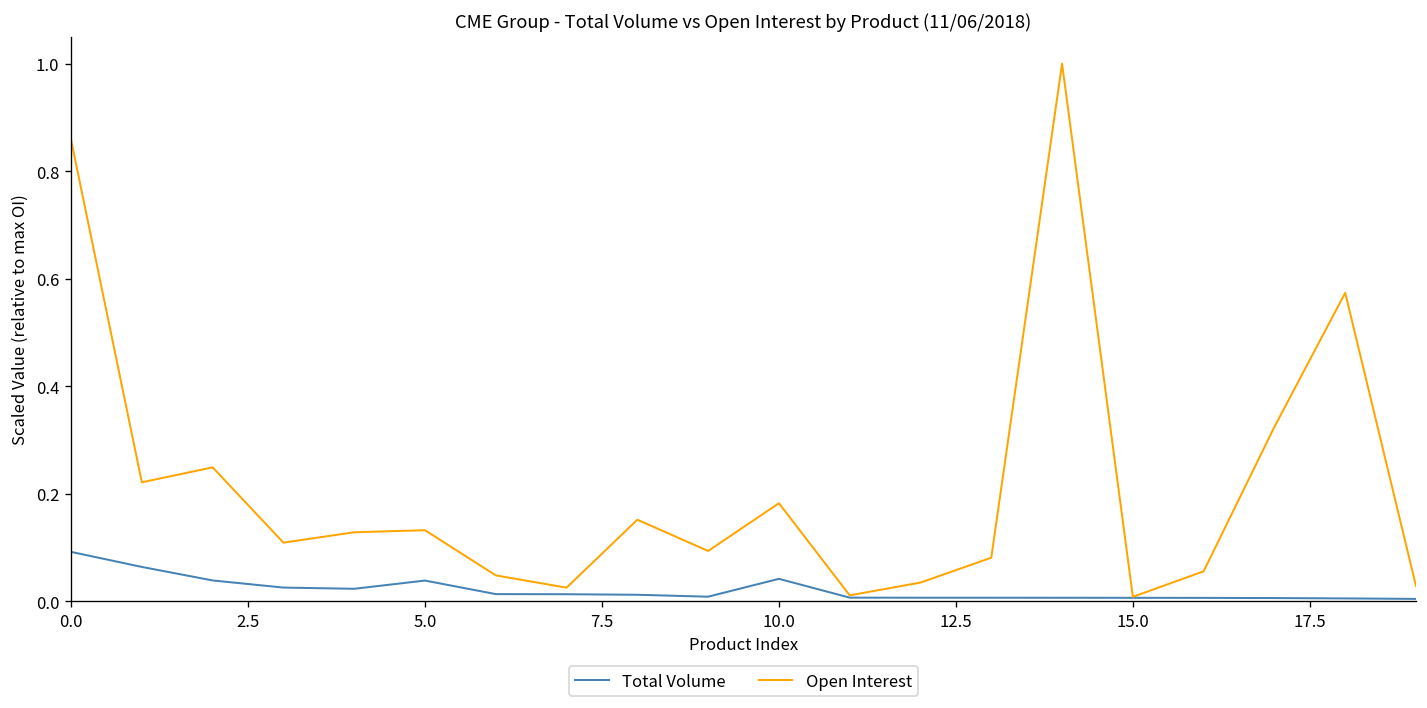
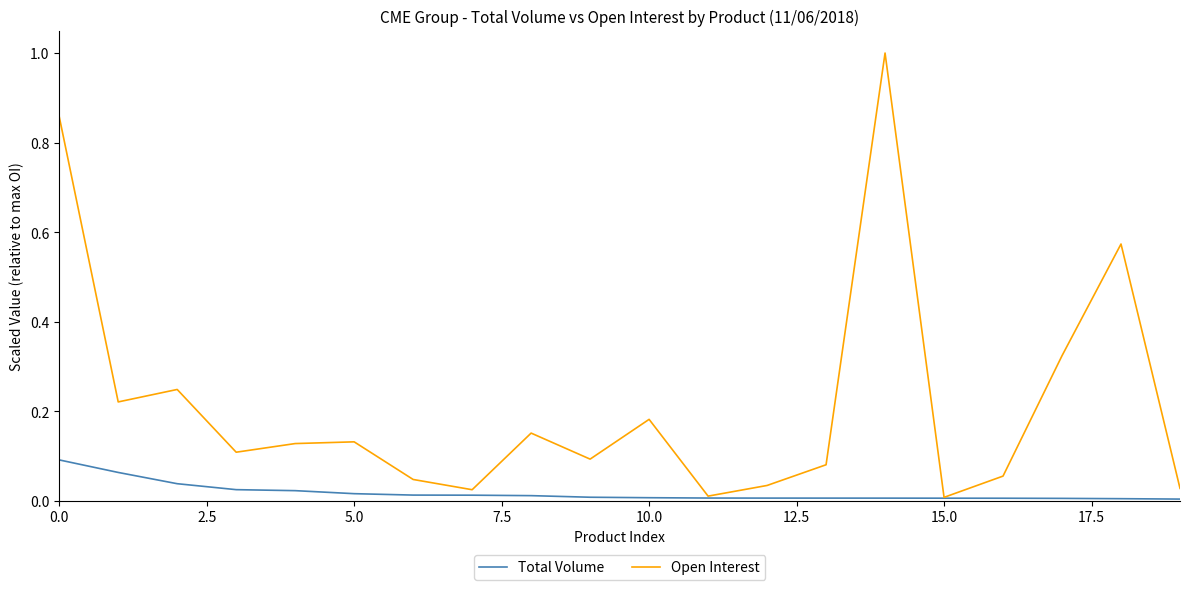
Total Volume, 5.0: 0.04 -> 0.02
Total Volume, 10.0: 0.04 -> 0.01
